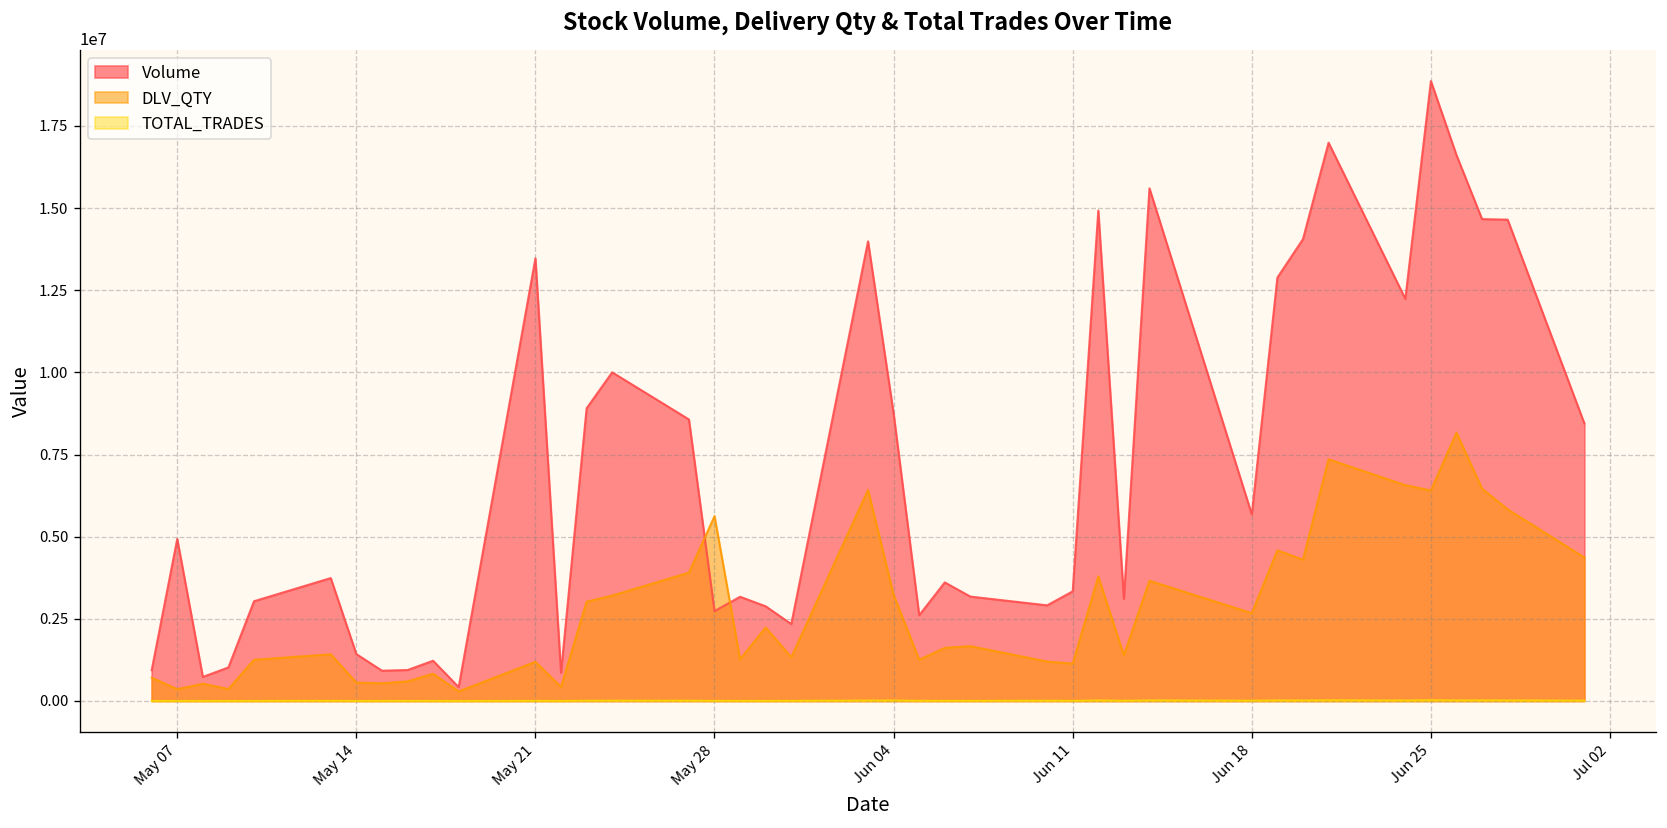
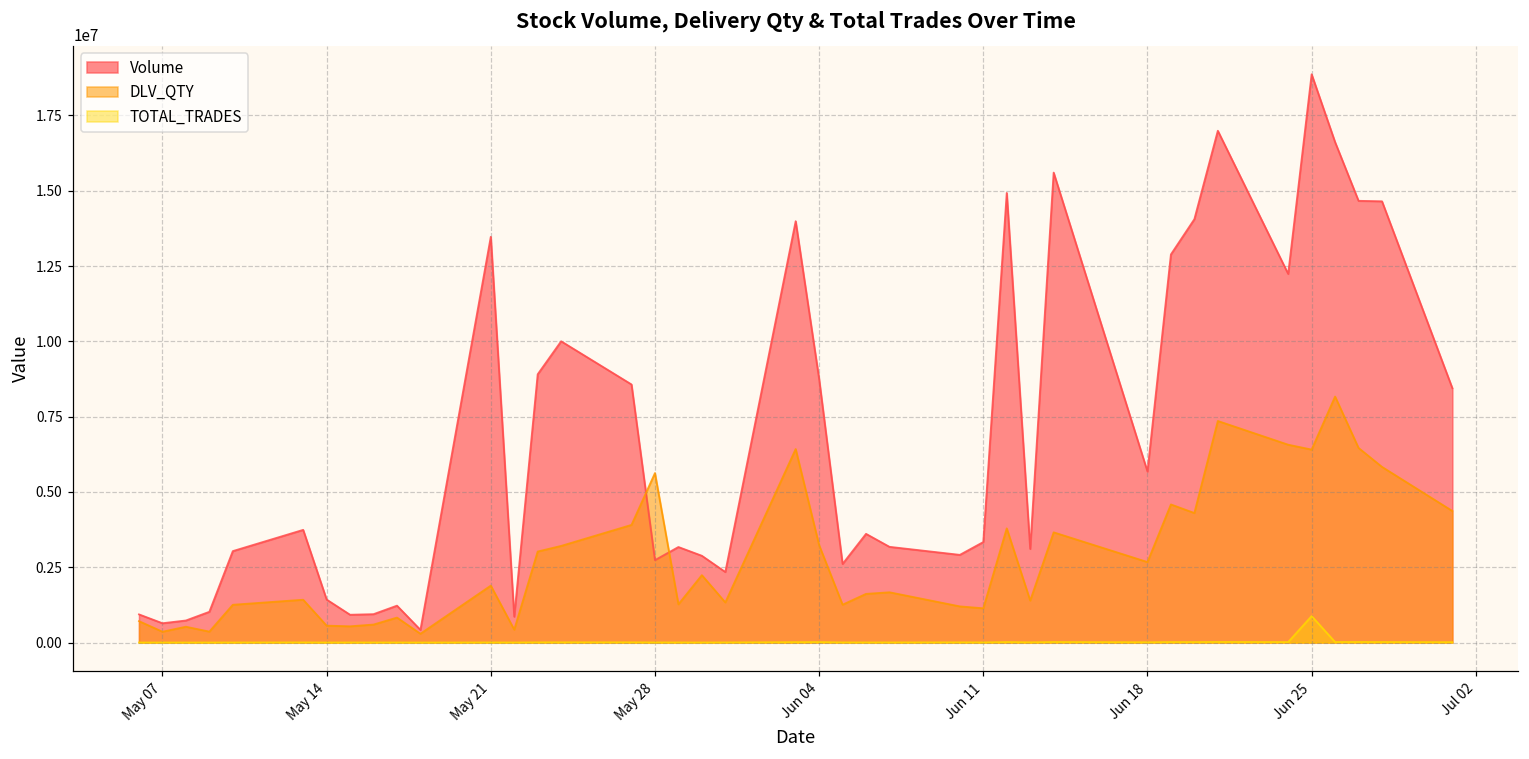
Volume, May 07: 4900000 -> 600000
DLV_QTY, May 21: 1200000 -> 1900000
TOTAL_TRADES, Jun 25: 0 -> 900000
